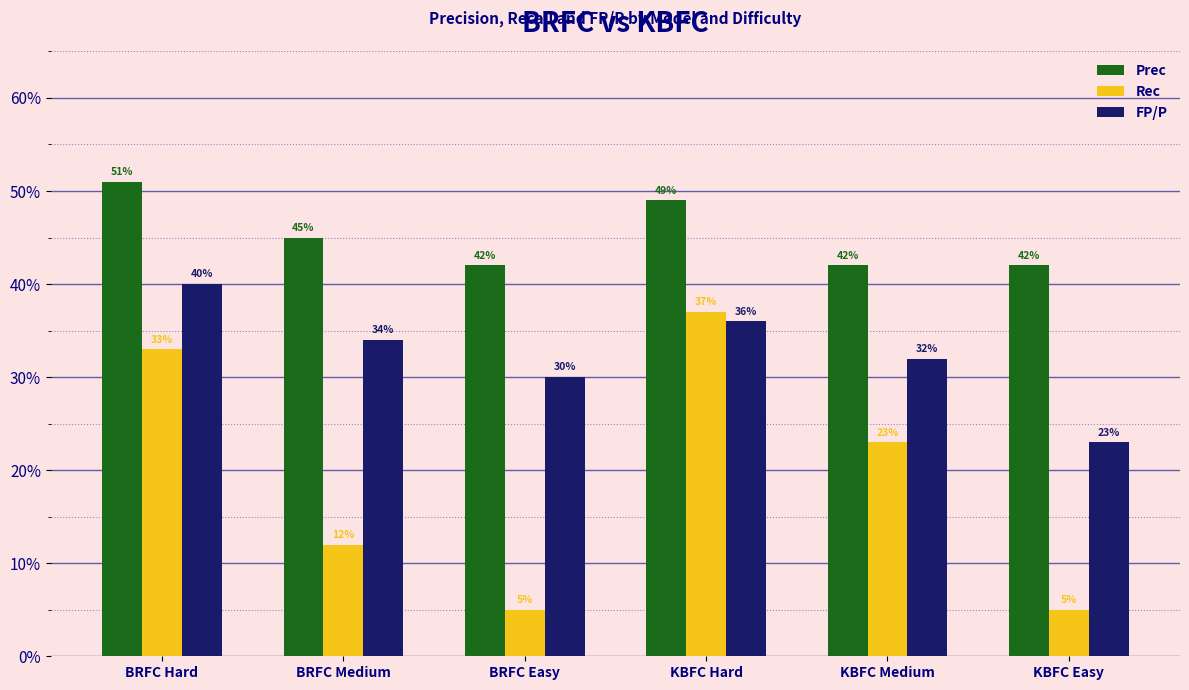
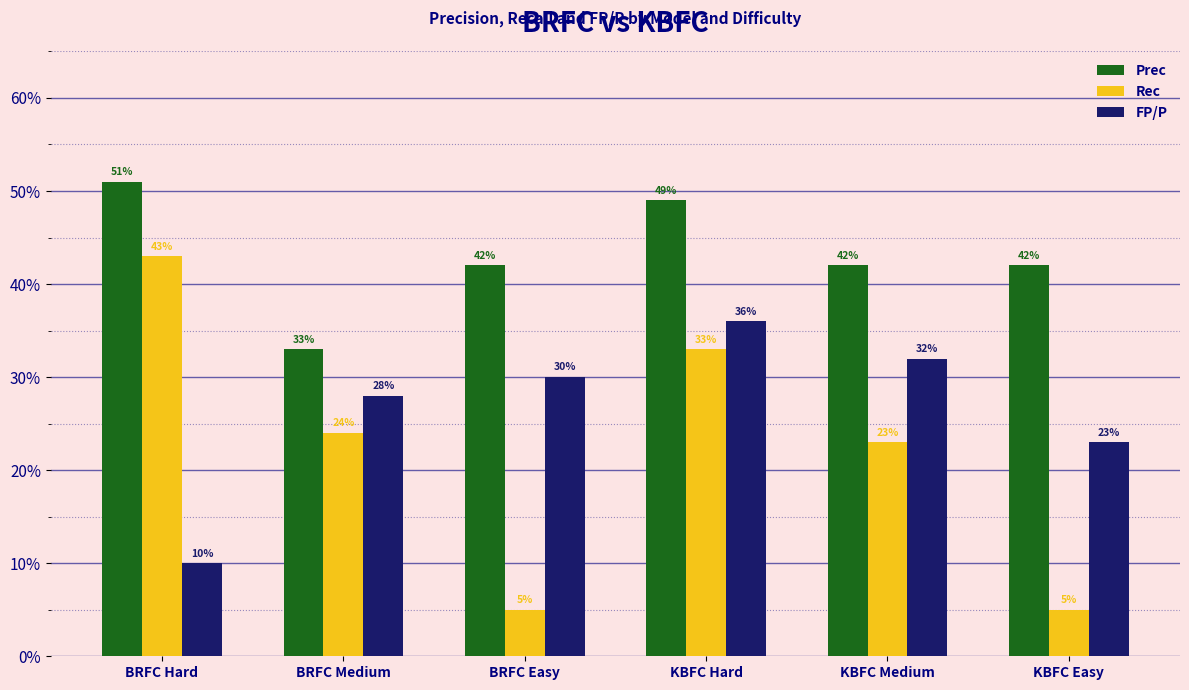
Rec, BRFC Hard: 33% -> 43%
FP/P, BRFC Hard: 40% -> 10%
Prec, BRFC Medium: 45% -> 33%
Rec, BRFC Medium: 12% -> 24%
FP/P, BRFC Medium: 34% -> 28%
Rec, KBFC Hard: 37% -> 33%
